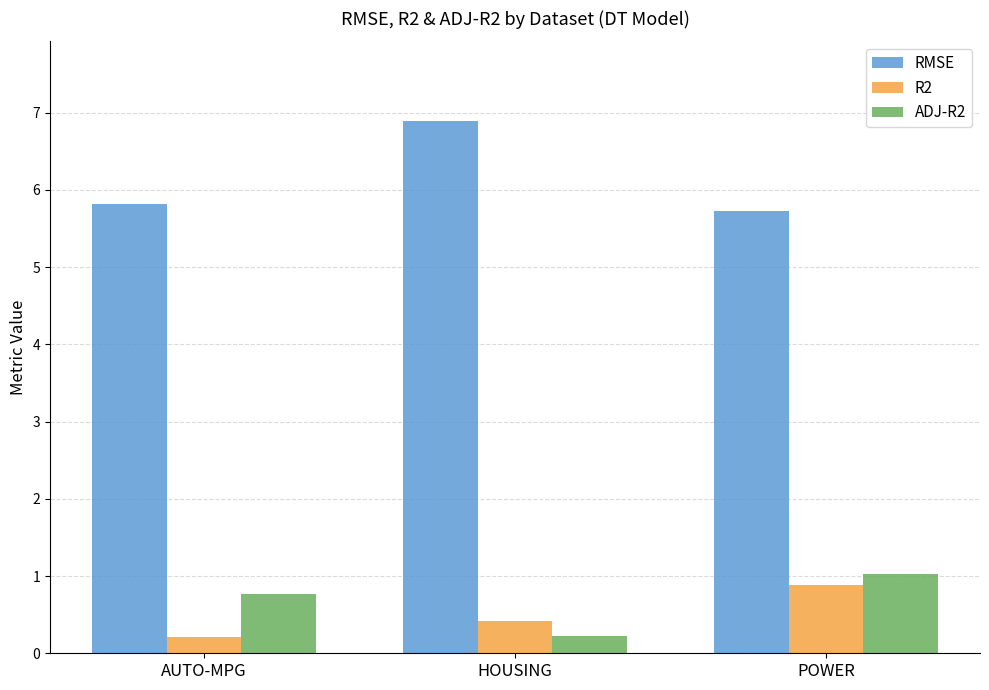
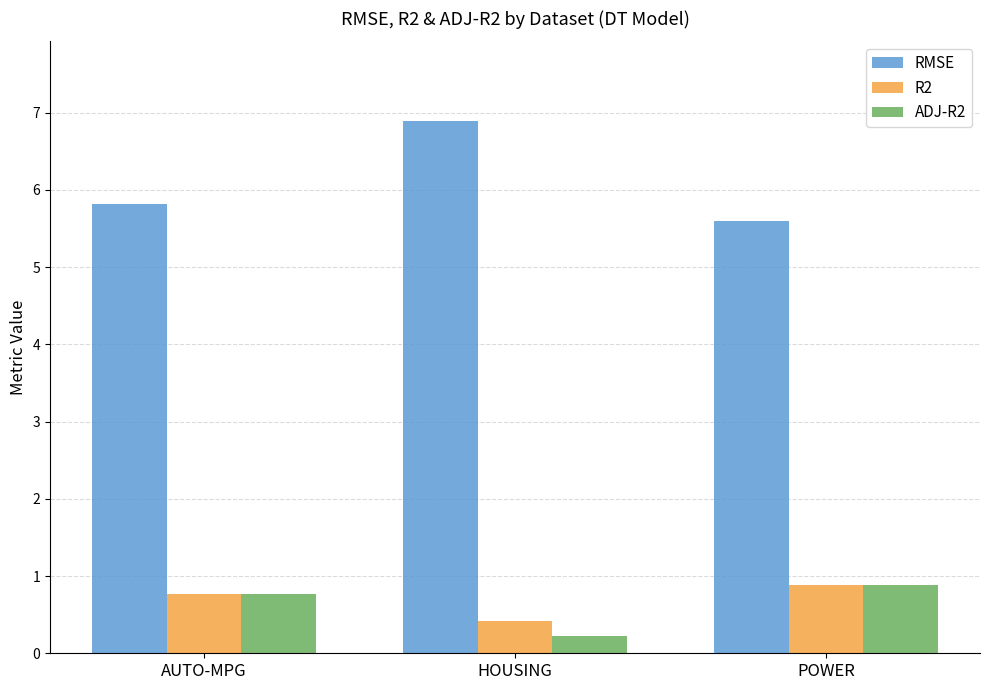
R2, AUTO-MPG: 0.2 -> 0.8
RMSE, POWER: 5.7 -> 5.6
ADJ-R2, POWER: 1.0 -> 0.9
